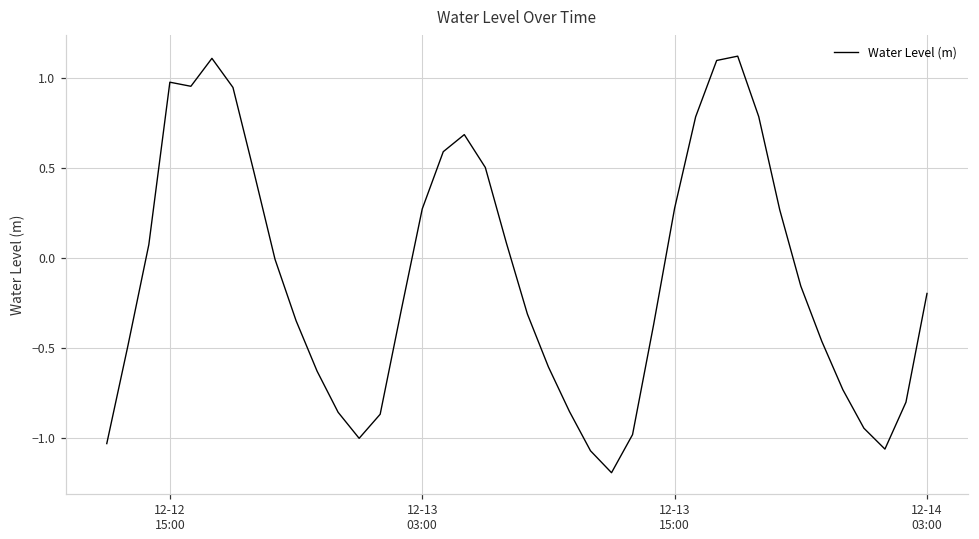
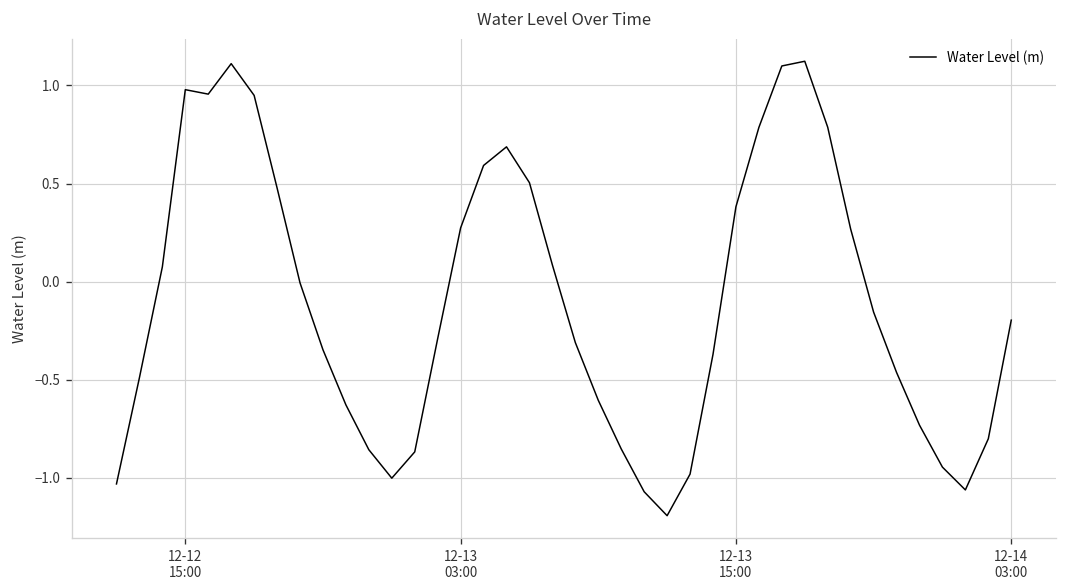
12-13 15:00: 0.28 -> 0.38
